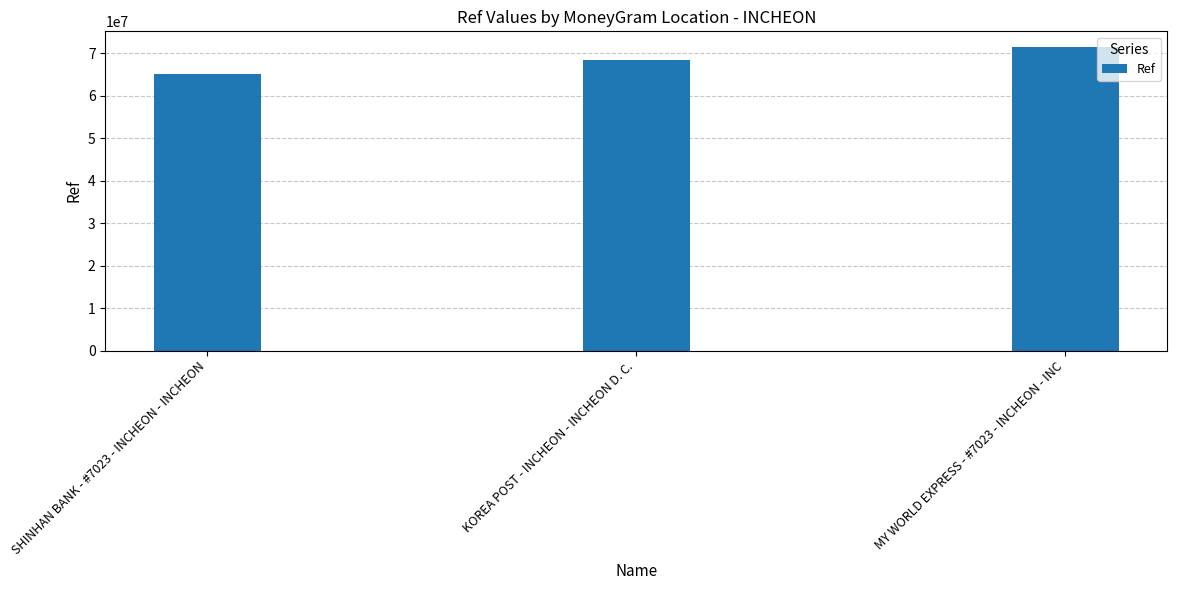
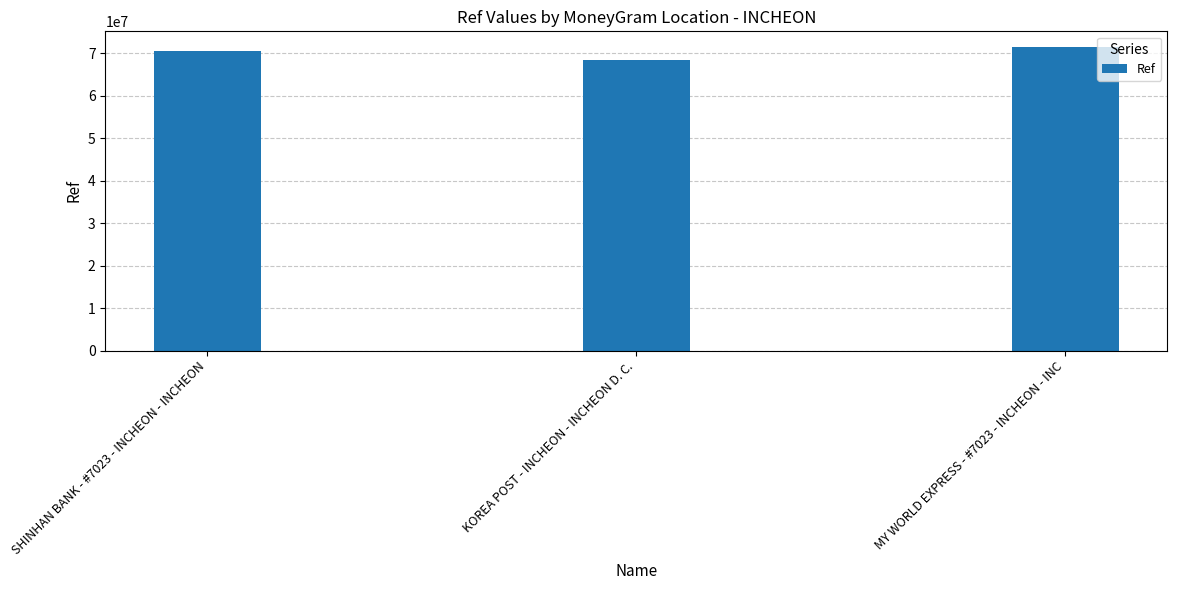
SHINHAN BANK - #7023 - INCHEON - INCHEON: 65000000 -> 71000000
